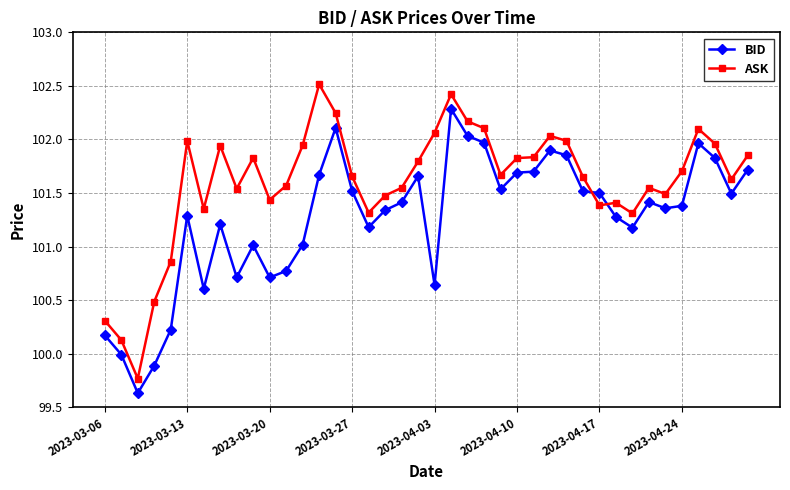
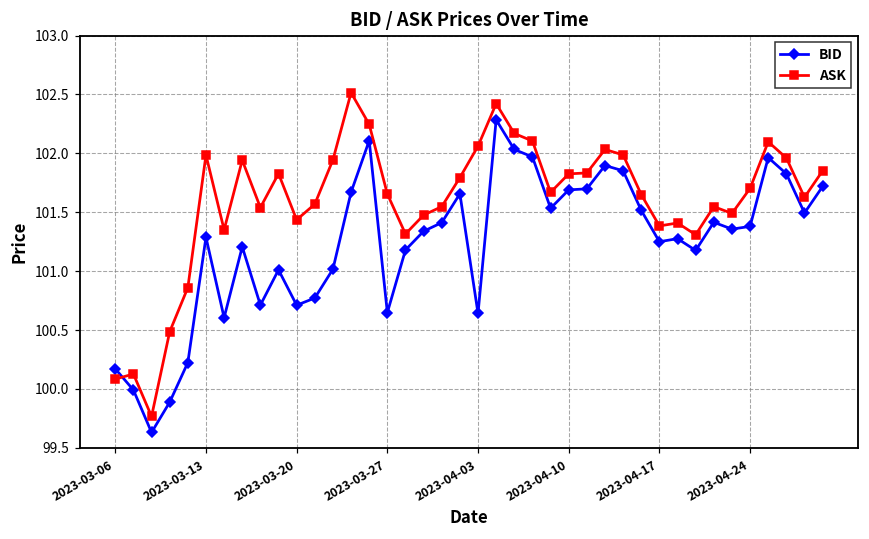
ASK, 2023-03-06: 100.31 -> 100.08
BID, 2023-03-27: 101.52 -> 100.65
BID, 2023-04-17: 101.50 -> 101.25
